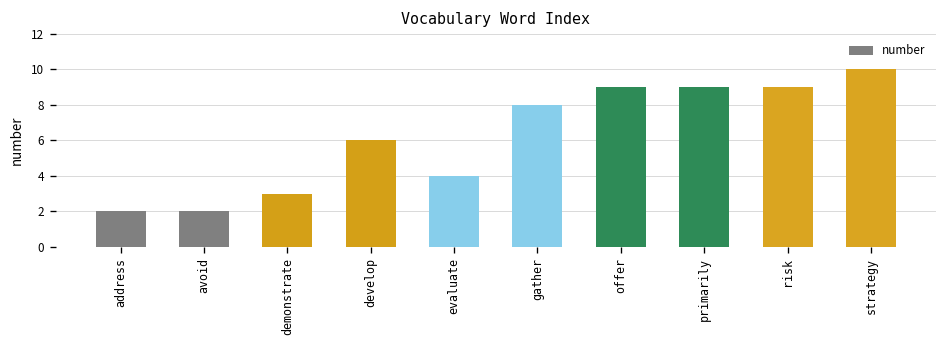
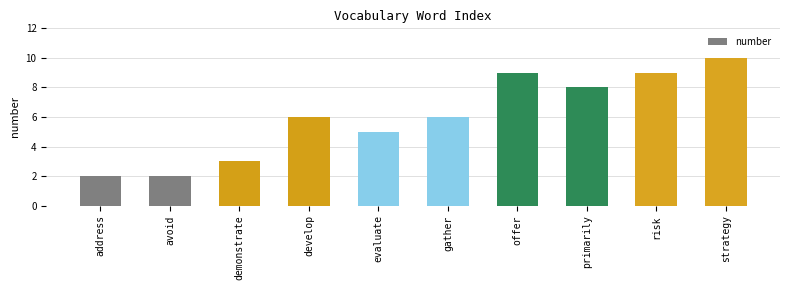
evaluate: 4 -> 5
gather: 8 -> 6
primarily: 9 -> 8
